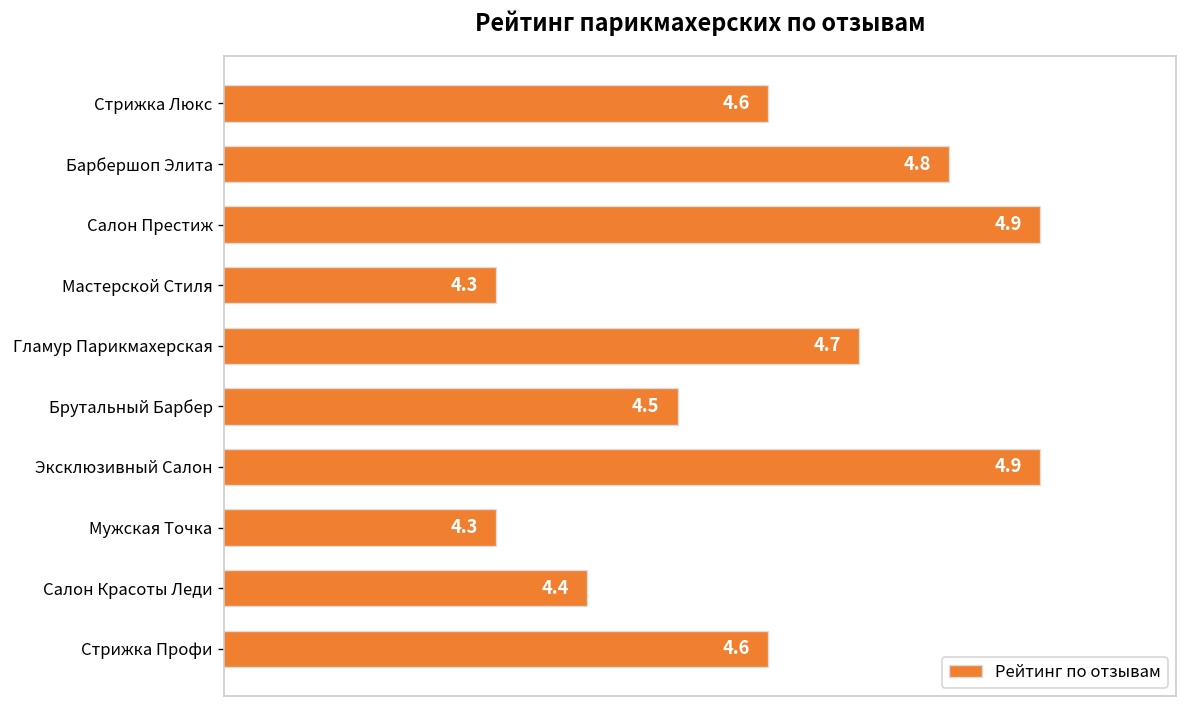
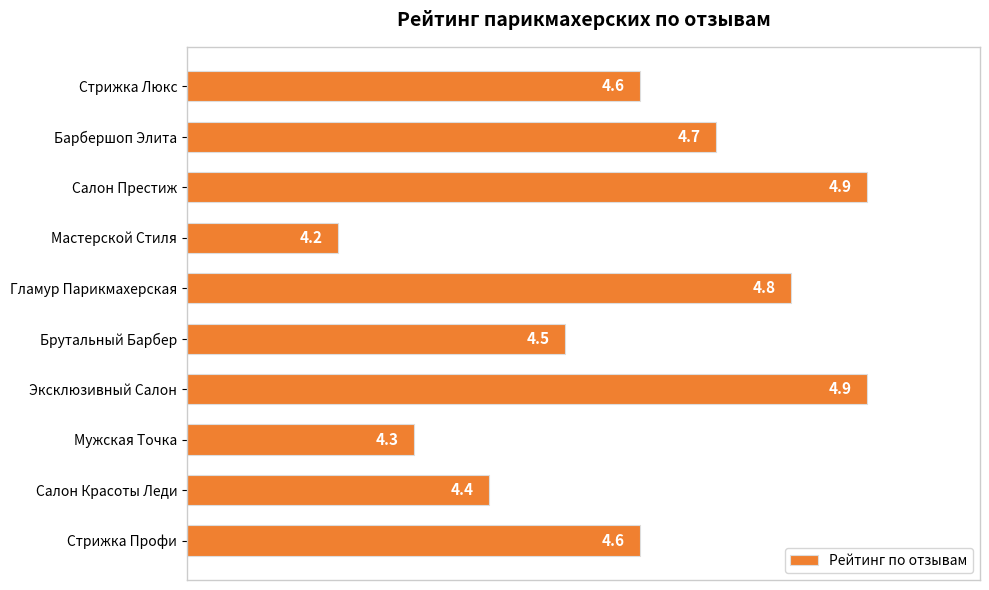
Барбершоп Элита: 4.8 -> 4.7
Мастерской Стиля: 4.3 -> 4.2
Гламур Парикмахерская: 4.7 -> 4.8
